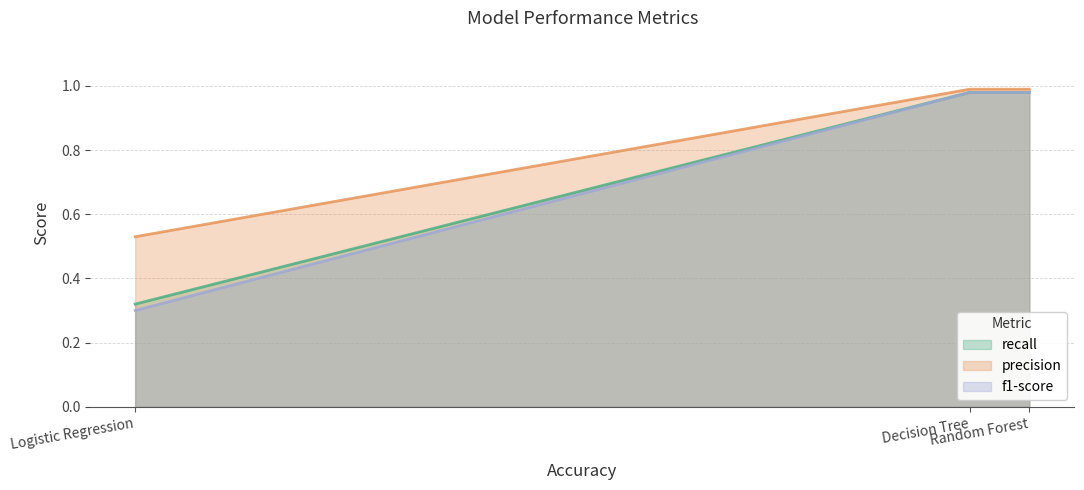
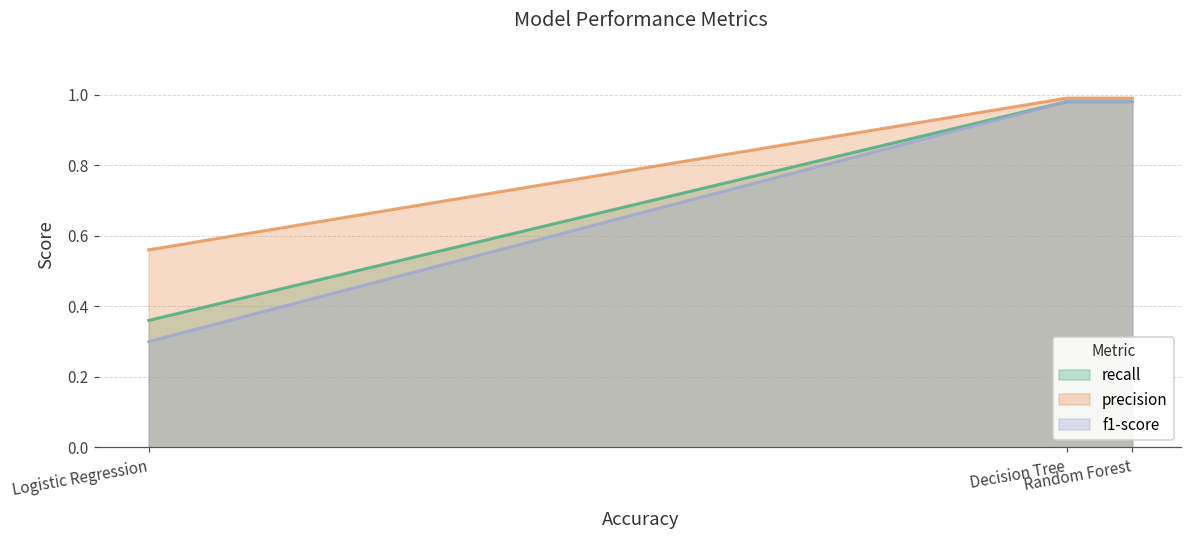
recall, Logistic Regression: 0.32 -> 0.36
precision, Logistic Regression: 0.53 -> 0.56
